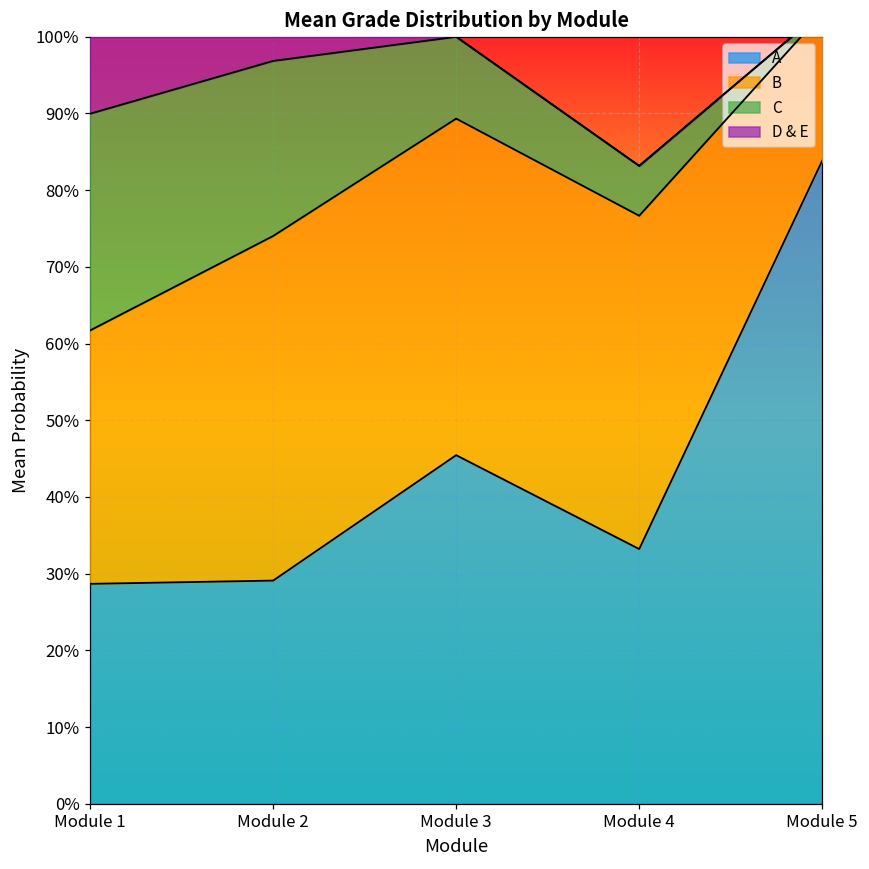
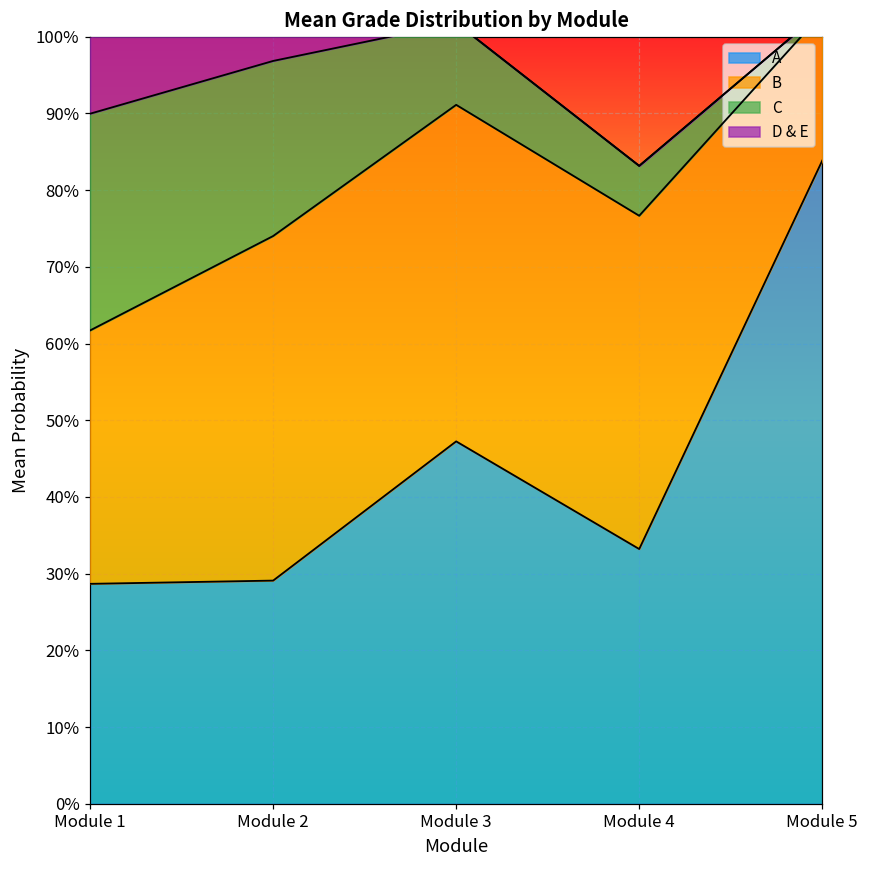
A, Module 3: 45% -> 47%
